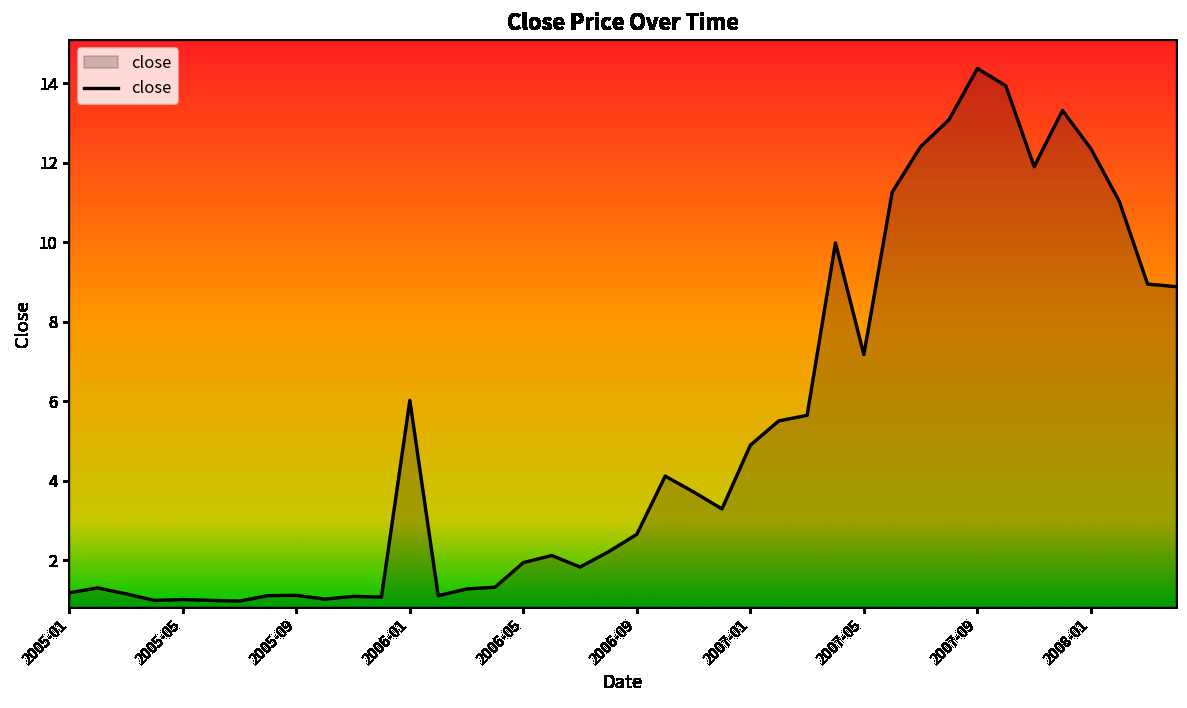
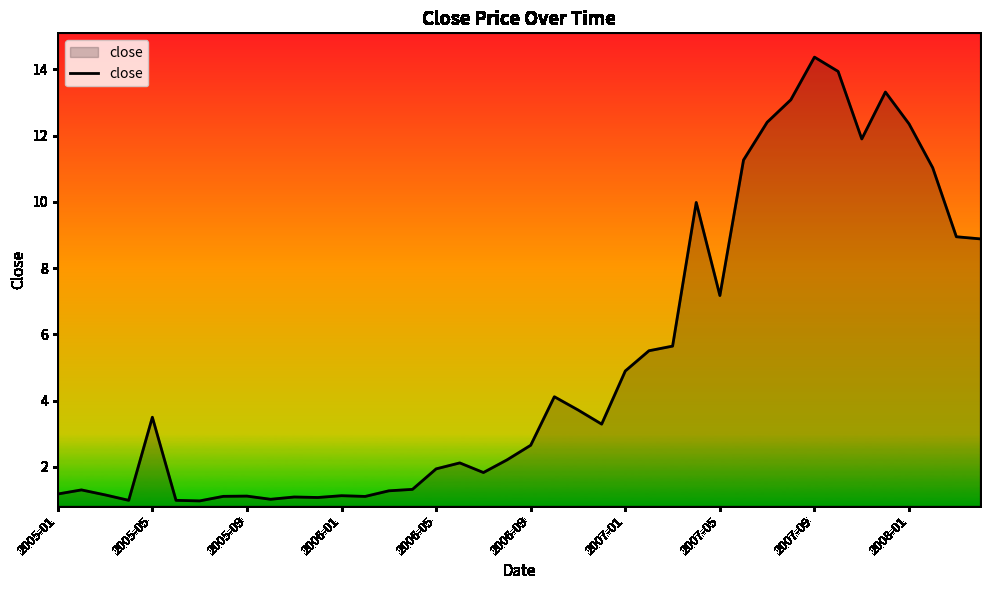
2005-05: 1.0 -> 3.5
2006-01: 6.0 -> 1.1
